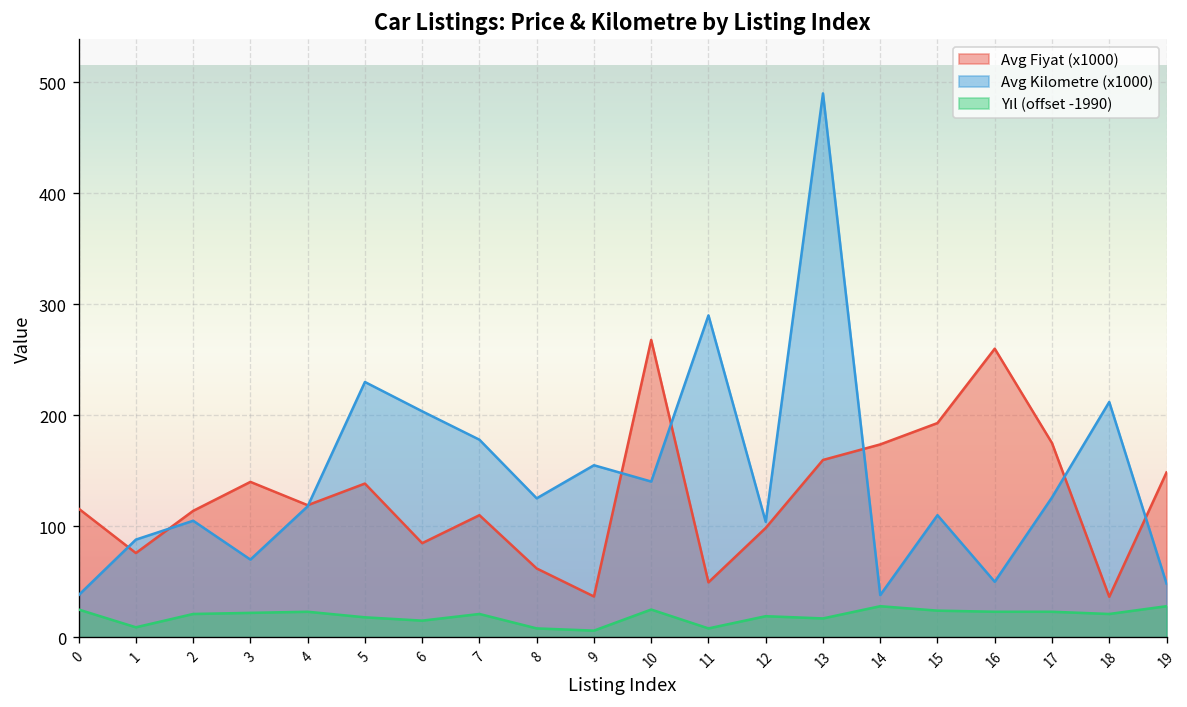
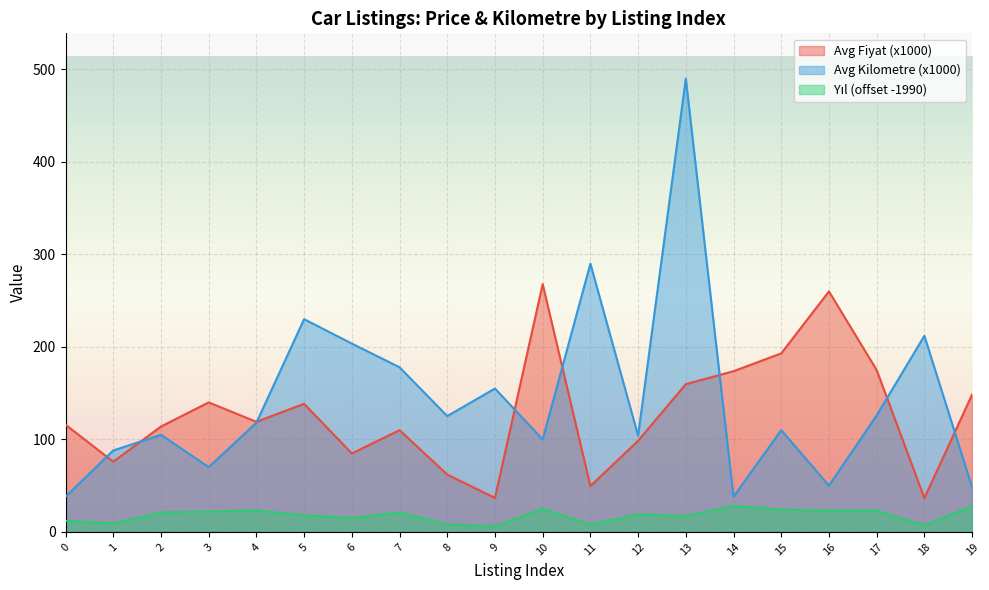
Yıl (offset -1990), 0: 30 -> 10
Avg Kilometre (x1000), 10: 140 -> 100
Yıl (offset -1990), 18: 20 -> 10
